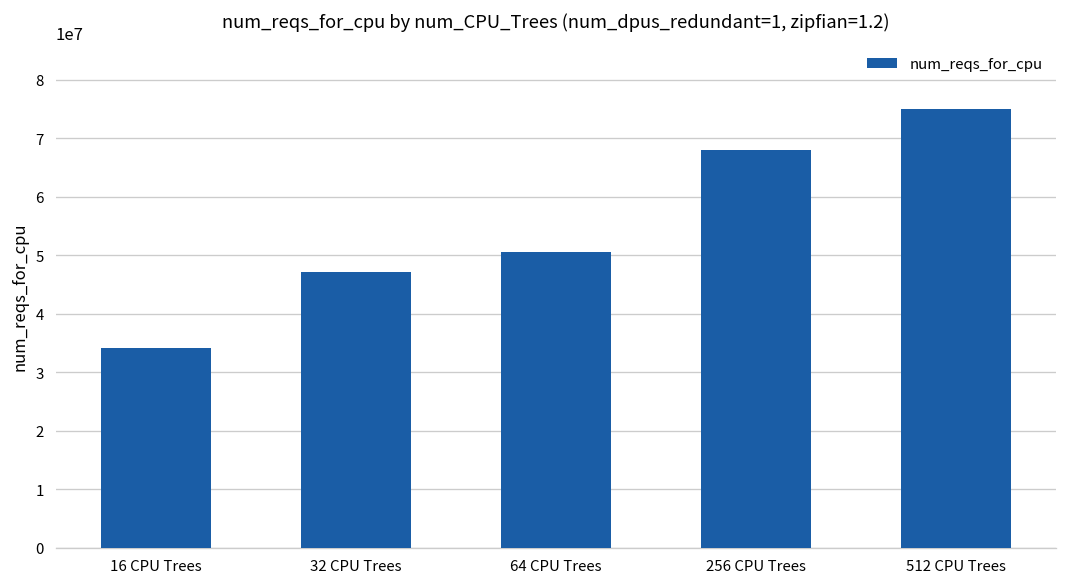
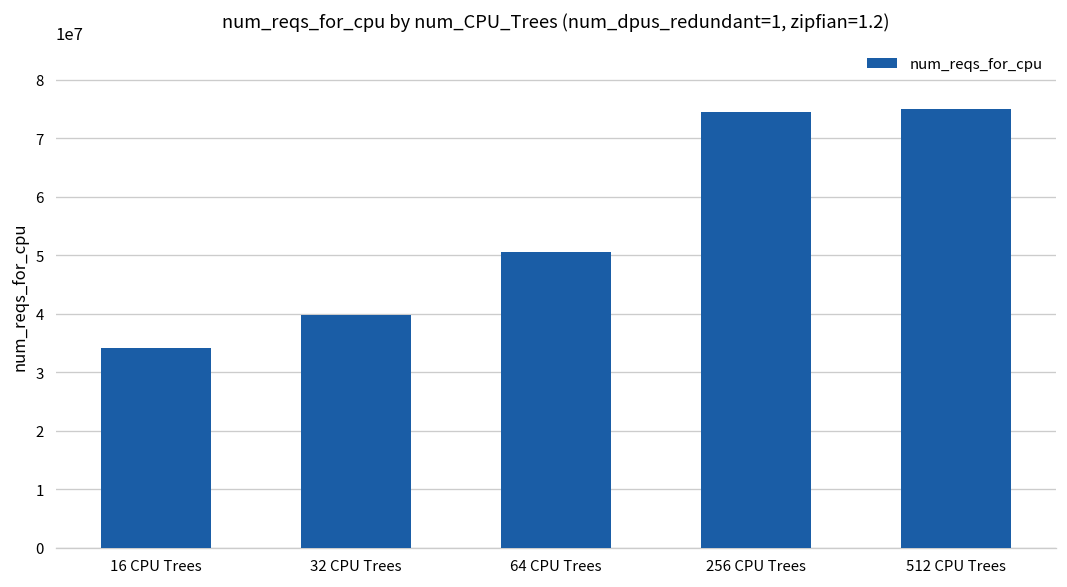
32 CPU Trees: 47000000 -> 40000000
256 CPU Trees: 68000000 -> 74000000
